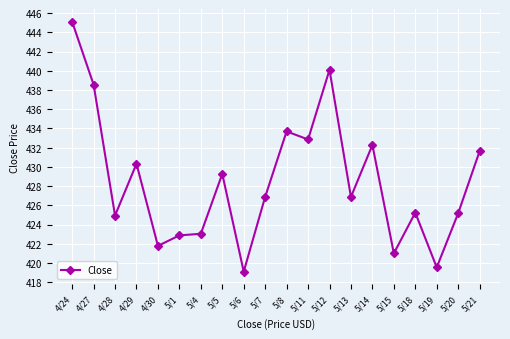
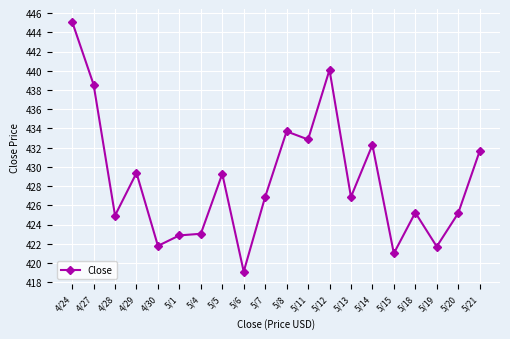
4/29: 430 -> 429
5/19: 420 -> 422
